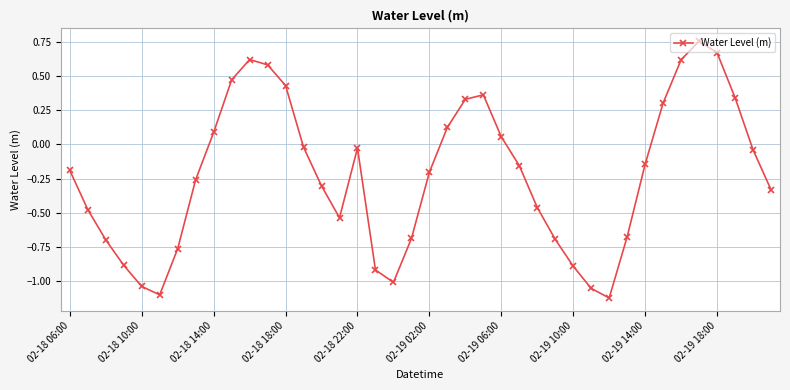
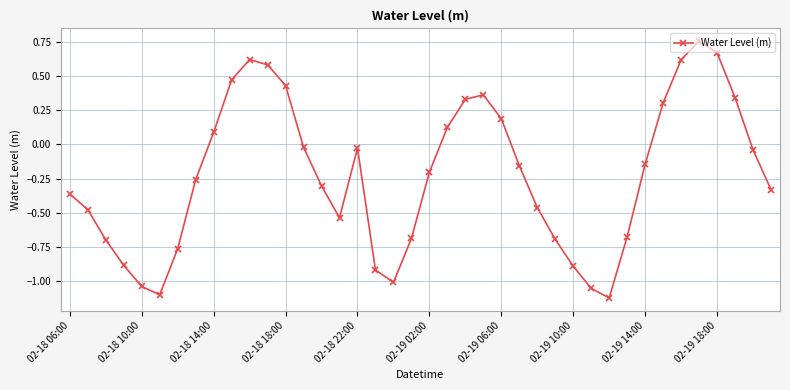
02-18 06:00: -0.19 -> -0.36
02-19 06:00: 0.06 -> 0.19
